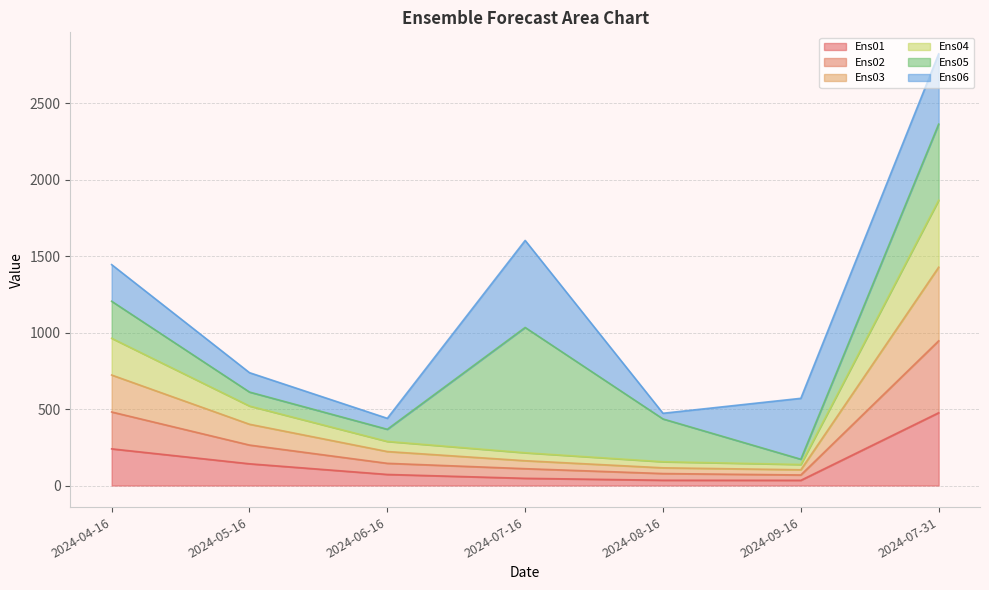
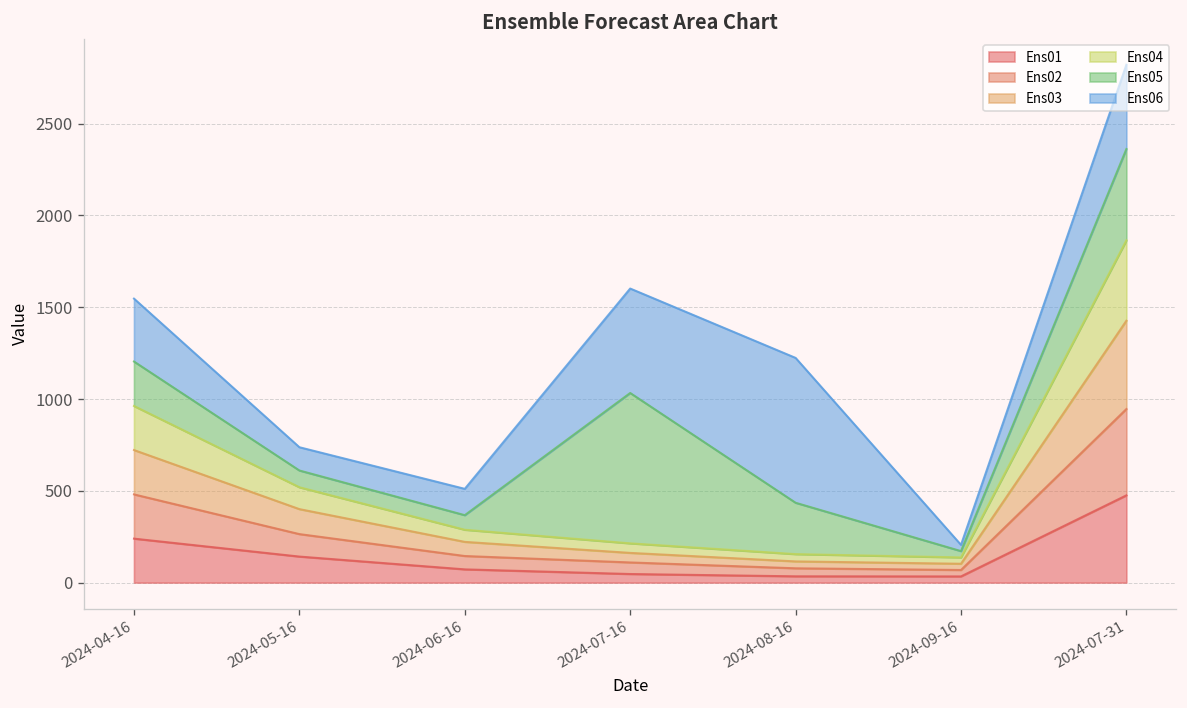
Ens06, 2024-04-16: 240 -> 340
Ens06, 2024-06-16: 70 -> 140
Ens06, 2024-08-16: 40 -> 790
Ens06, 2024-09-16: 400 -> 30
